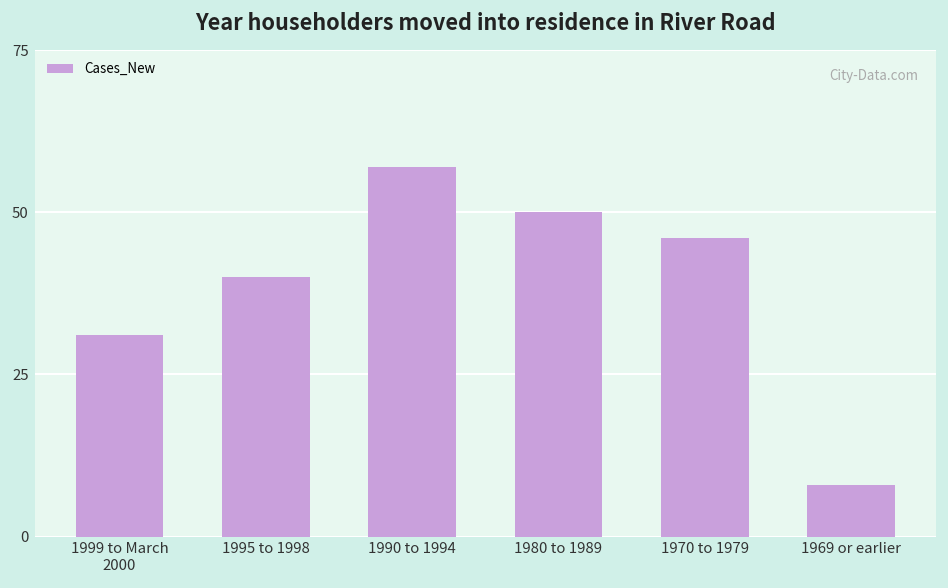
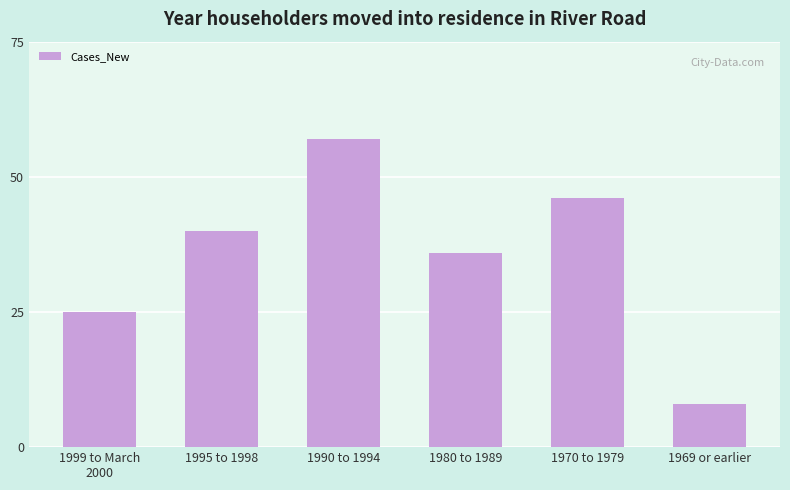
1999 to March 2000: 31 -> 25
1980 to 1989: 50 -> 36
